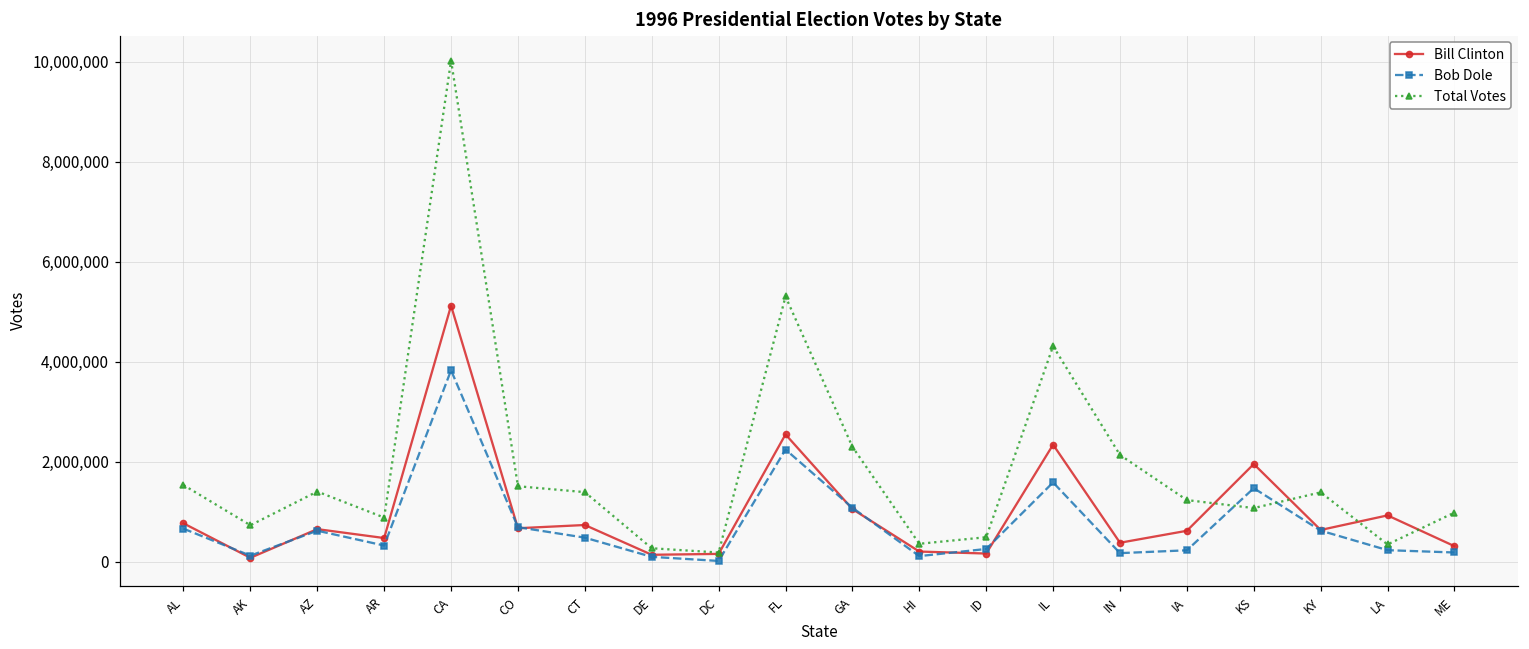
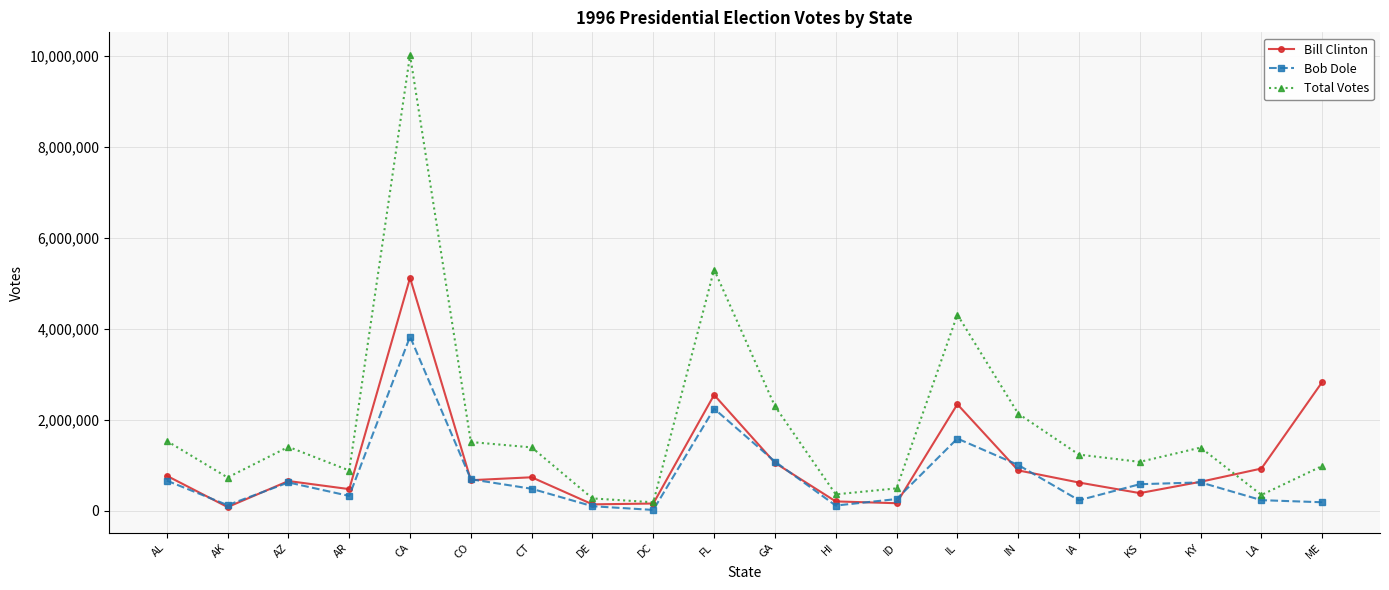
Bill Clinton, IN: 400,000 -> 900,000
Bob Dole, IN: 200,000 -> 1,000,000
Bill Clinton, KS: 2,000,000 -> 400,000
Bob Dole, KS: 1,500,000 -> 600,000
Bill Clinton, ME: 300,000 -> 2,800,000
